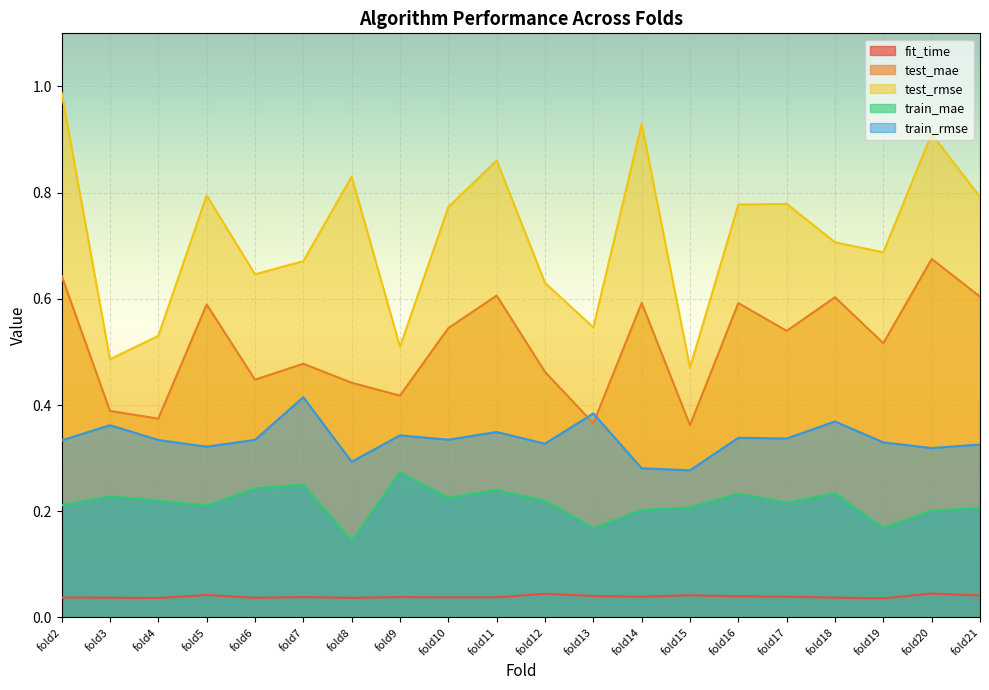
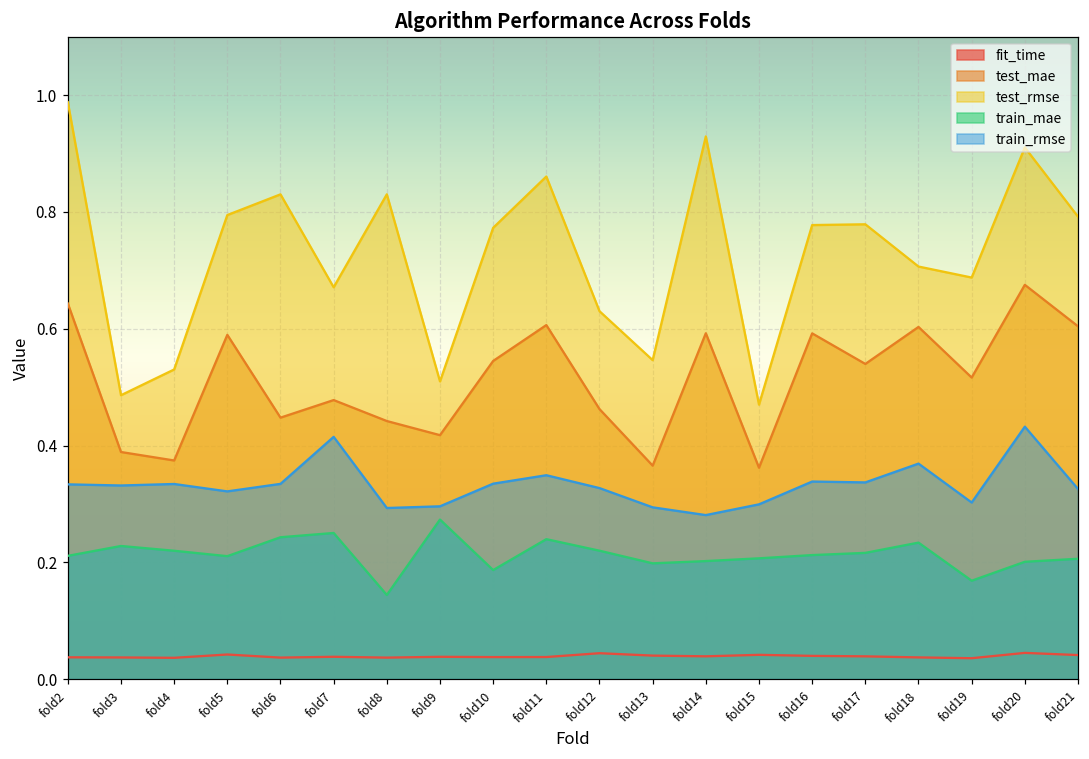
train_rmse, fold3: 0.36 -> 0.33
test_rmse, fold6: 0.65 -> 0.83
train_rmse, fold9: 0.34 -> 0.30
train_mae, fold10: 0.23 -> 0.19
train_mae, fold13: 0.17 -> 0.20
train_rmse, fold13: 0.38 -> 0.29
train_rmse, fold15: 0.28 -> 0.30
train_mae, fold16: 0.23 -> 0.21
train_rmse, fold19: 0.33 -> 0.30
train_rmse, fold20: 0.32 -> 0.43
